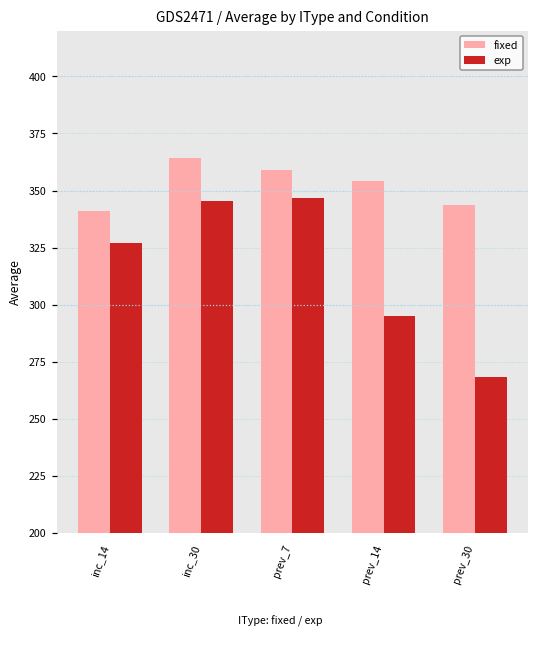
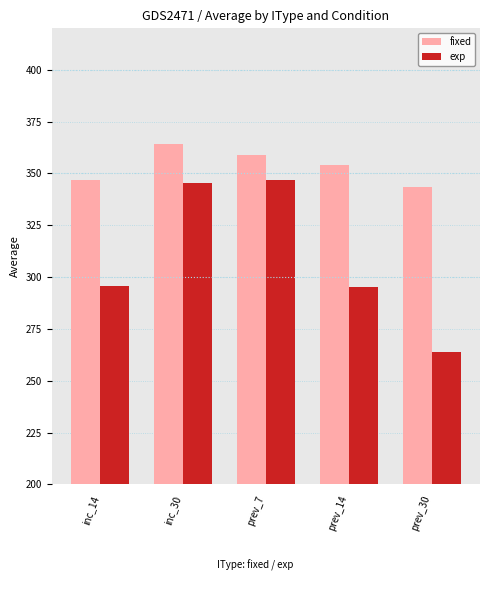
fixed, inc_14: 341 -> 347
exp, inc_14: 327 -> 296
exp, prev_30: 268 -> 264
